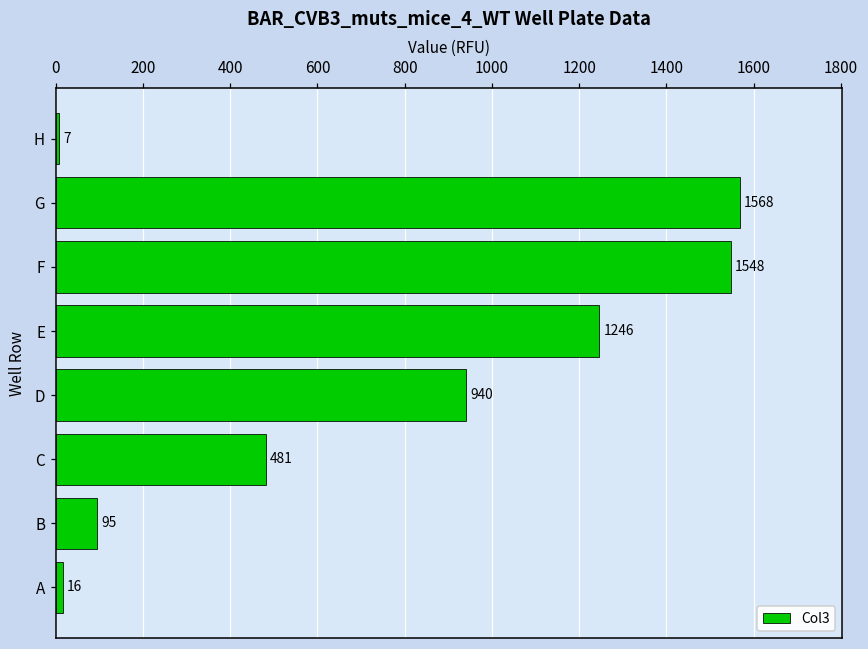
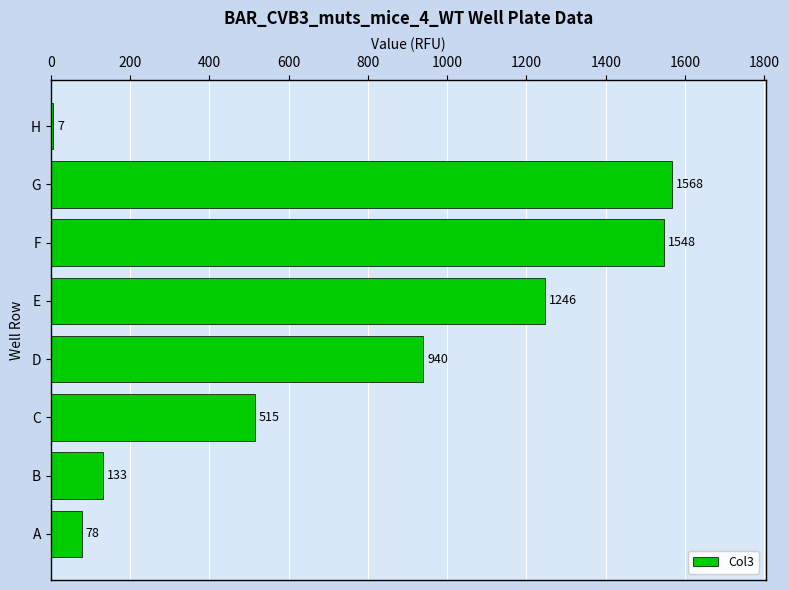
C: 481 -> 515
B: 95 -> 133
A: 16 -> 78
